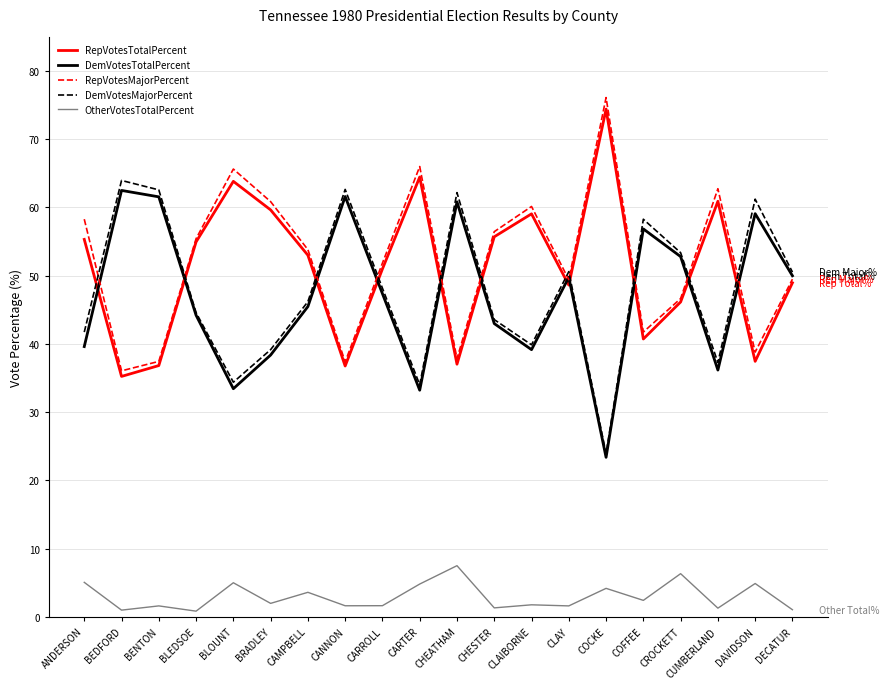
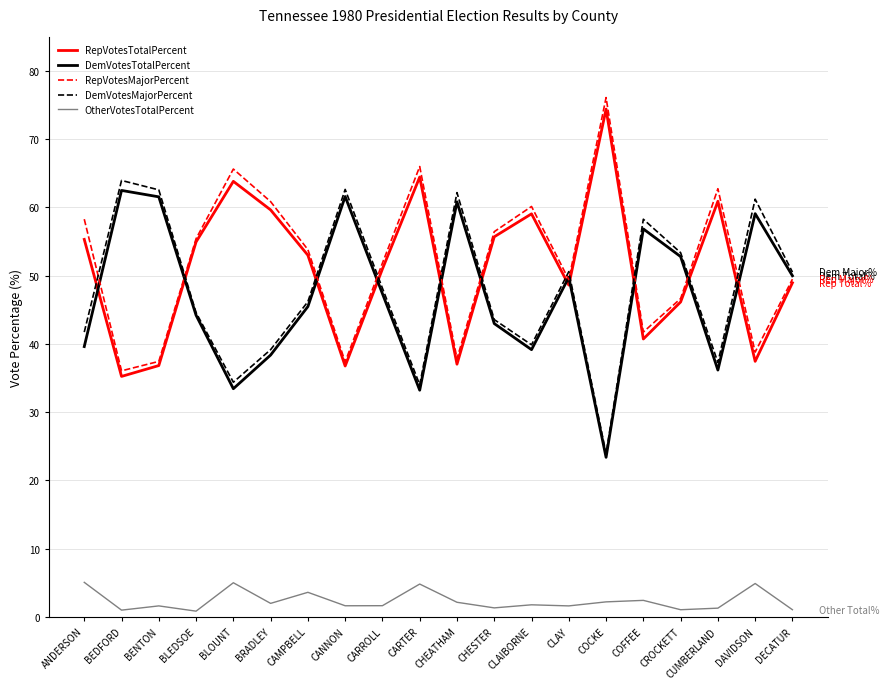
OtherVotesTotalPercent, CHEATHAM: 8 -> 2
OtherVotesTotalPercent, COCKE: 4 -> 2
OtherVotesTotalPercent, CROCKETT: 6 -> 1
